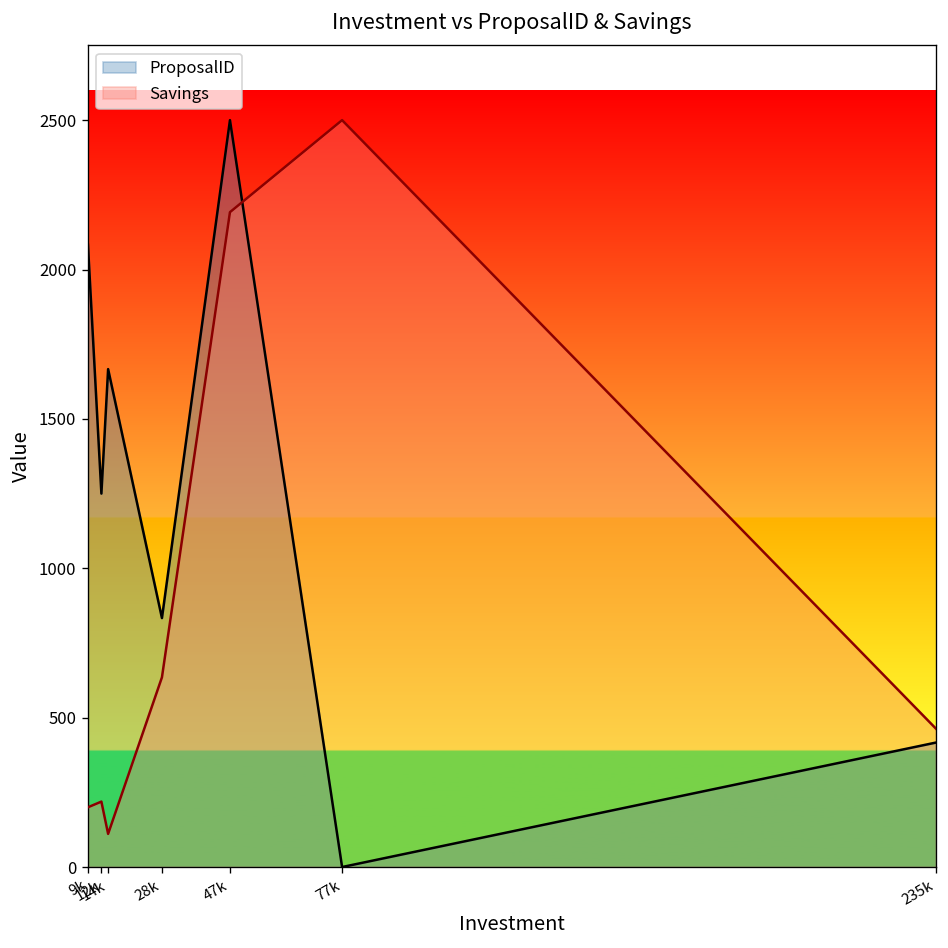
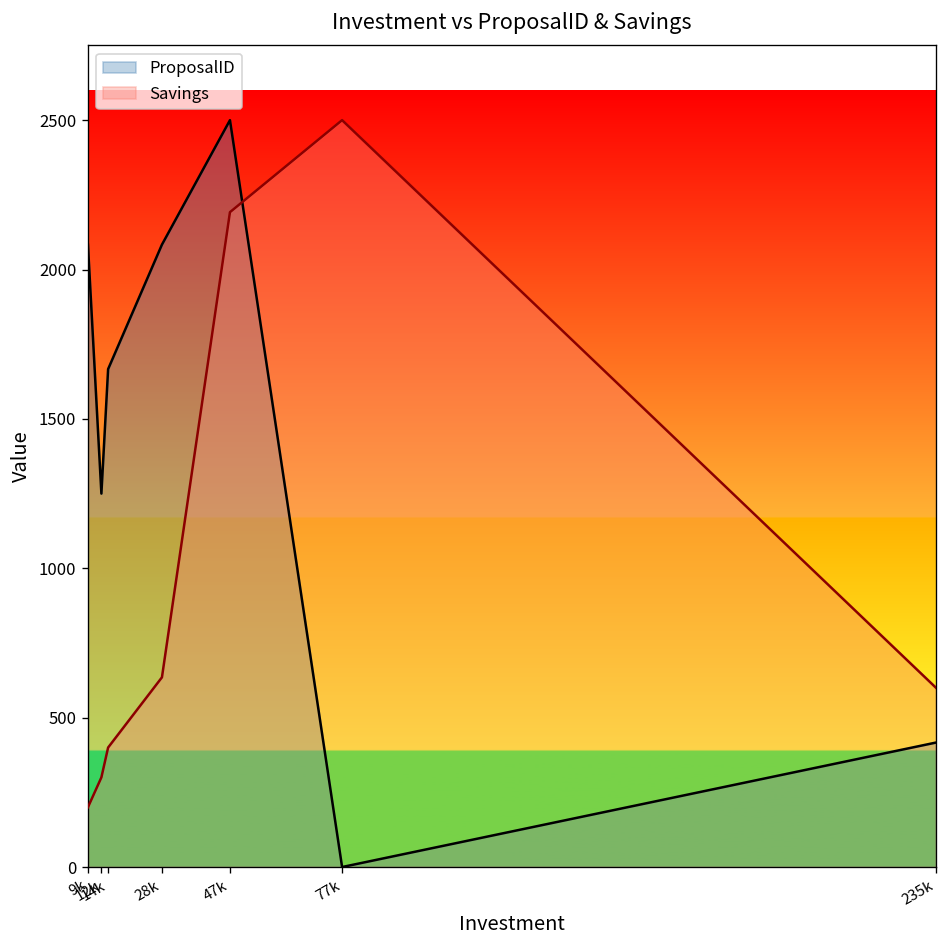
Savings, 12k: 220 -> 300
Savings, 14k: 110 -> 400
ProposalID, 28k: 830 -> 2080
Savings, 235k: 460 -> 600
